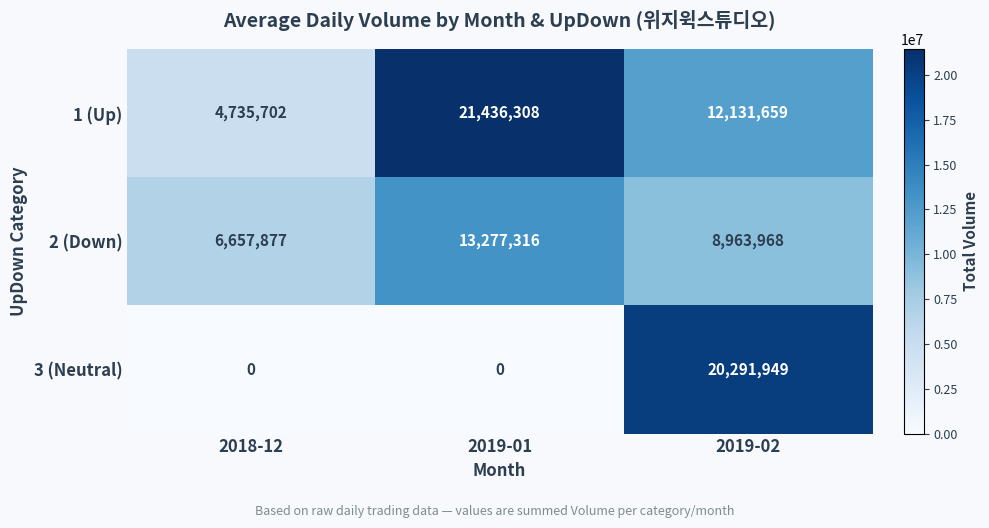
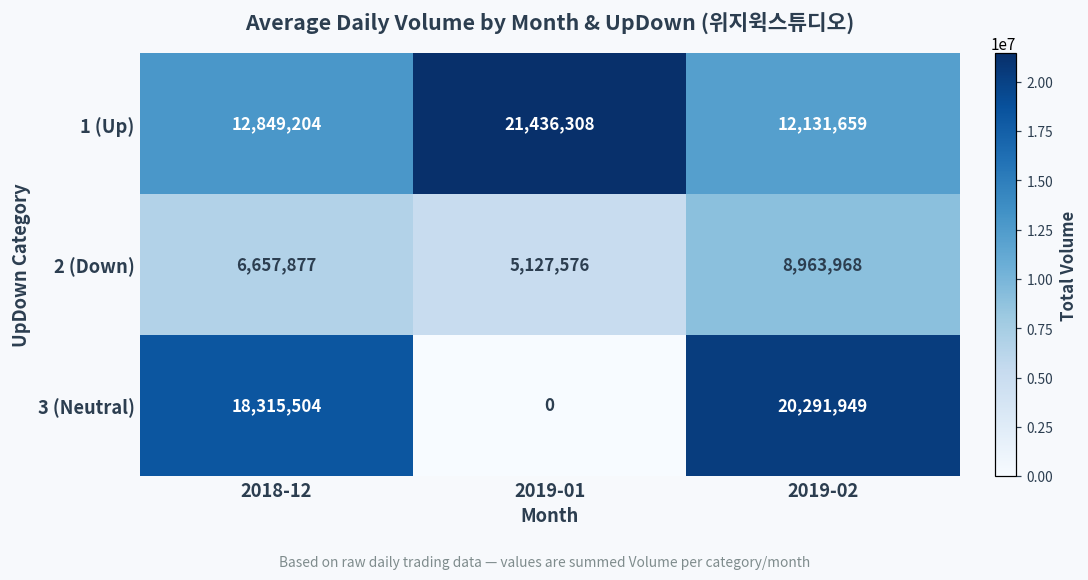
1 (Up), 2018-12: 4,735,702 -> 12,849,204
2 (Down), 2019-01: 13,277,316 -> 5,127,576
3 (Neutral), 2018-12: 0 -> 18,315,504
